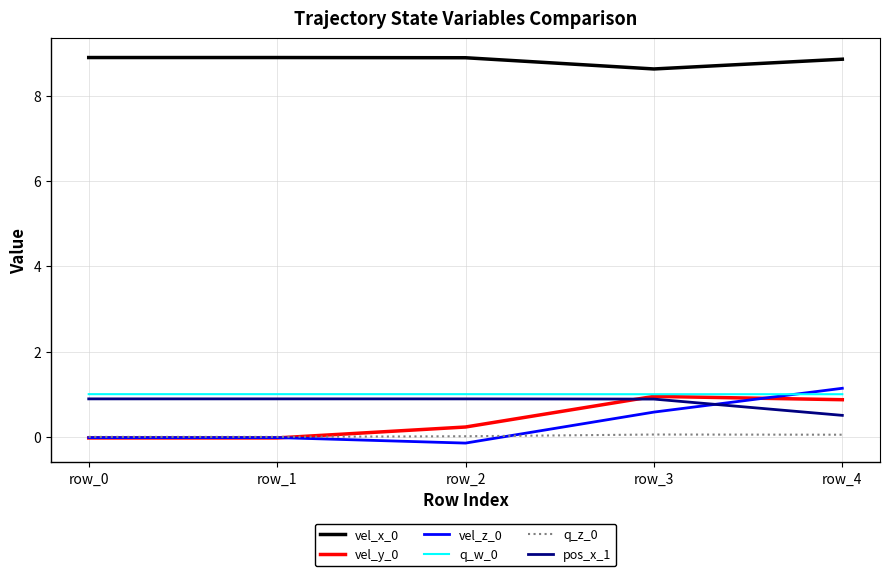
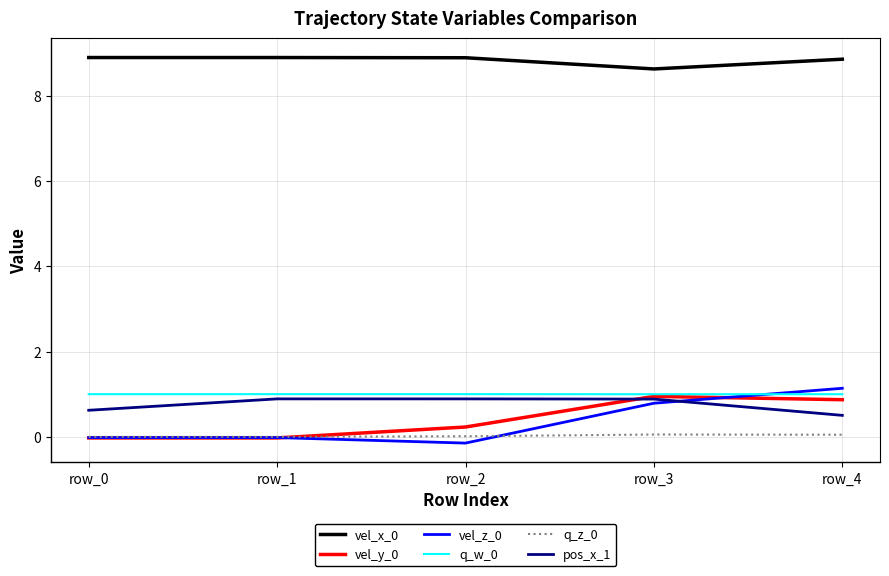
pos_x_1, row_0: 0.9 -> 0.6
vel_z_0, row_3: 0.6 -> 0.8
